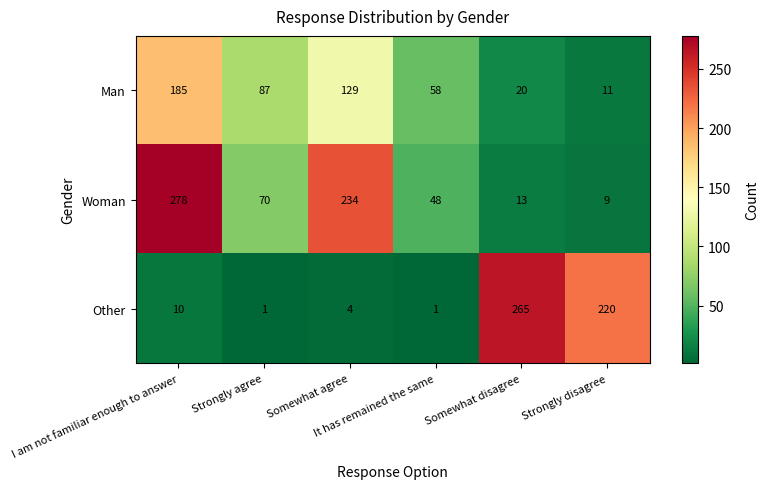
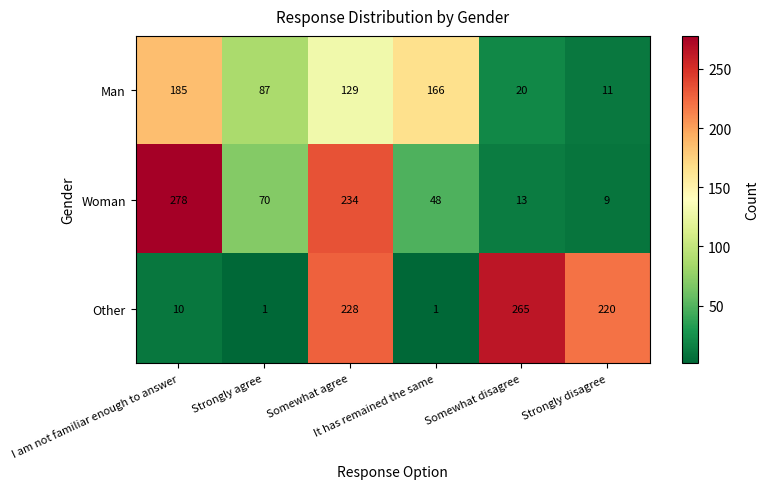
Man, It has remained the same: 58 -> 166
Other, Somewhat agree: 4 -> 228
